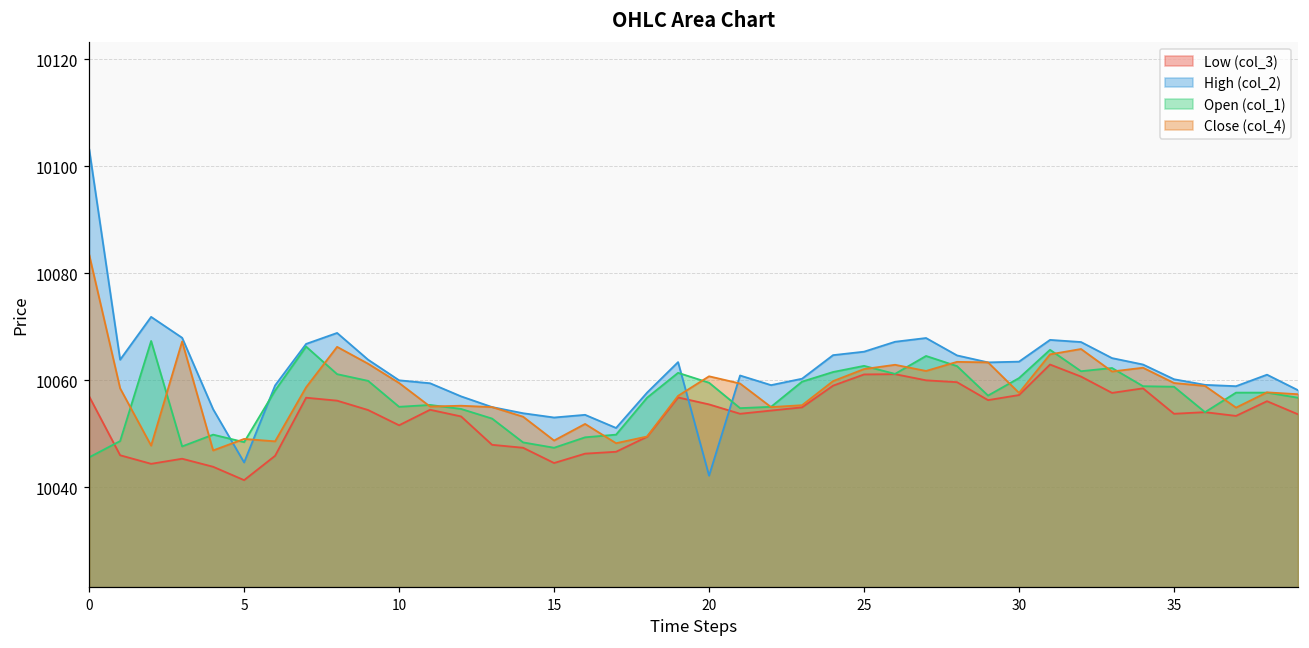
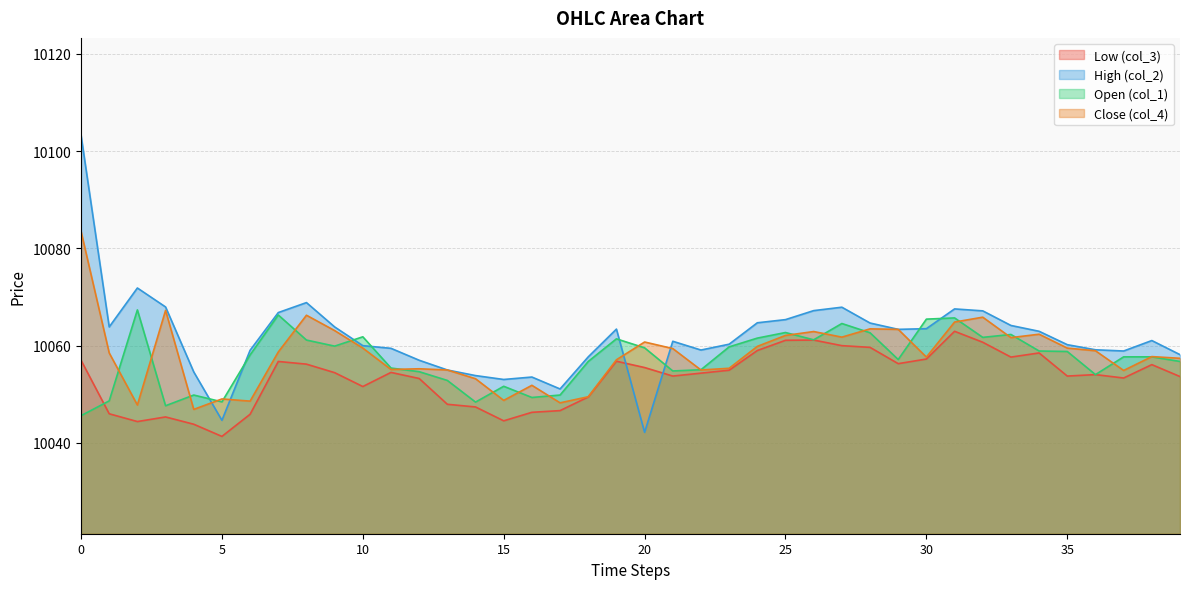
Open (col_1), 10: 10055 -> 10062
Open (col_1), 15: 10047 -> 10052
Open (col_1), 30: 10060 -> 10065
